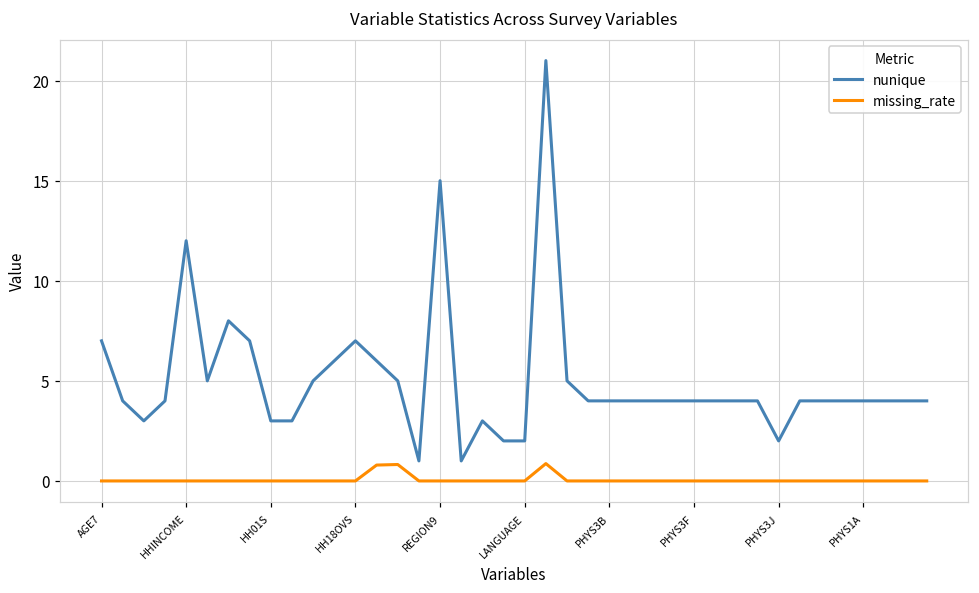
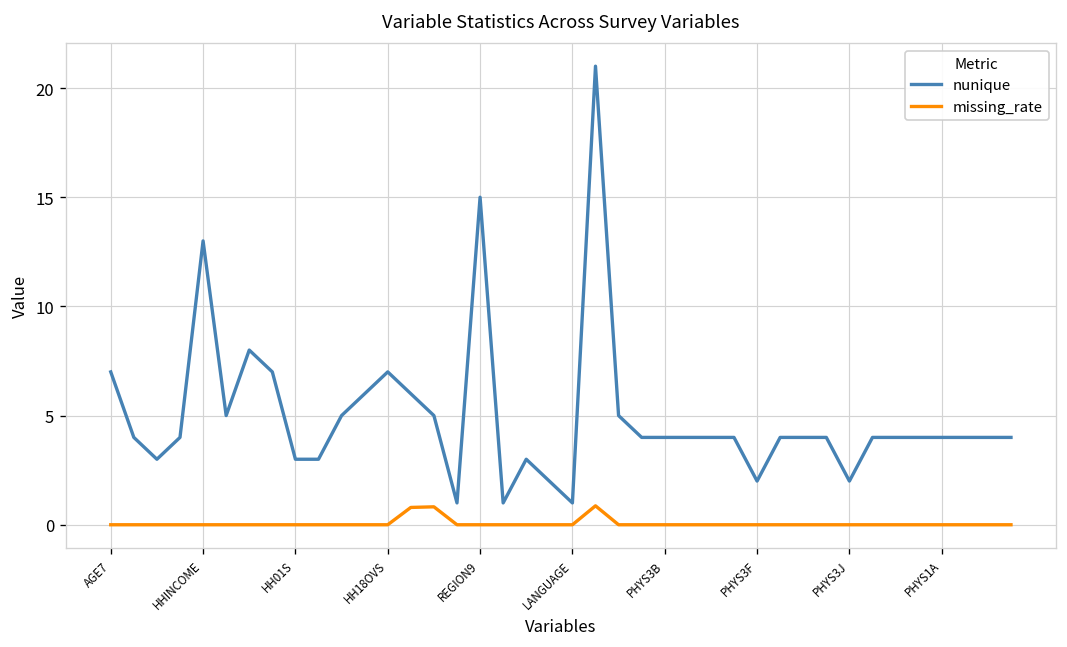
nunique, HHINCOME: 12 -> 13
nunique, LANGUAGE: 2 -> 1
nunique, PHYS3F: 4 -> 2
